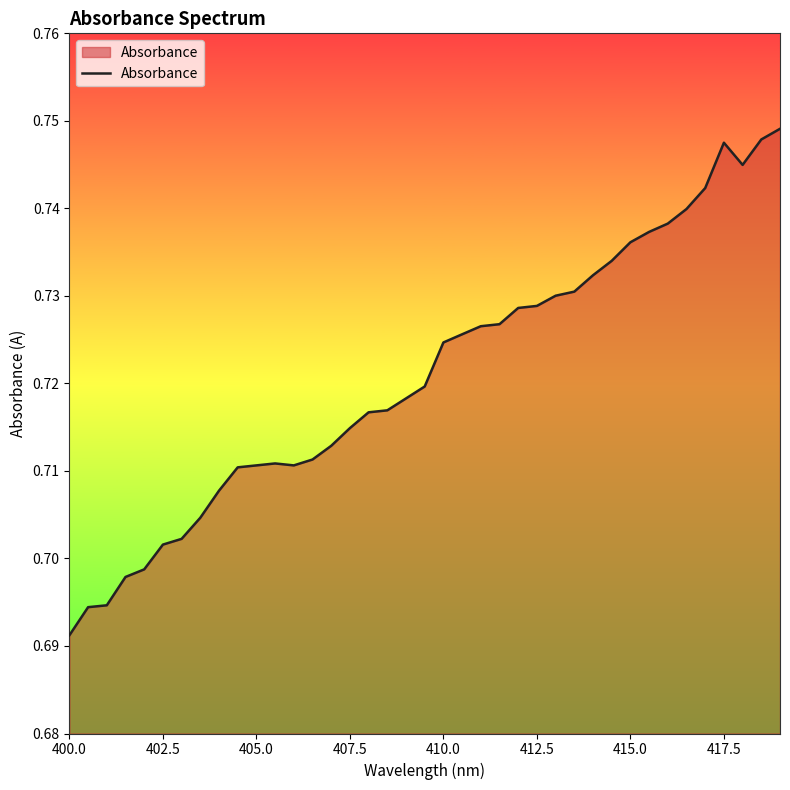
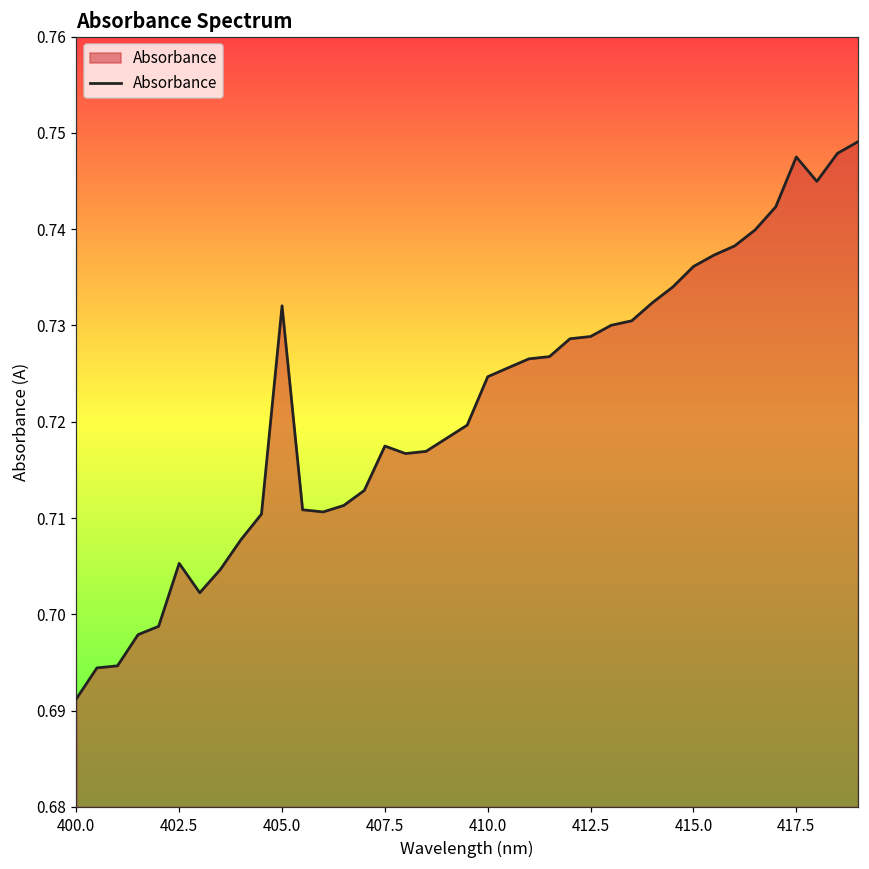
402.5: 0.702 -> 0.705
405.0: 0.711 -> 0.732
407.5: 0.715 -> 0.717
